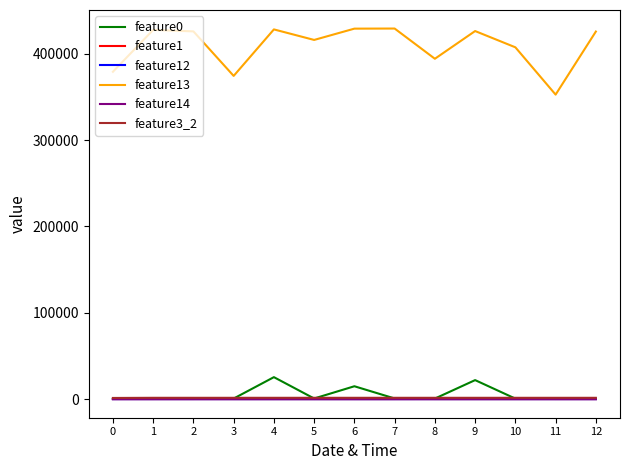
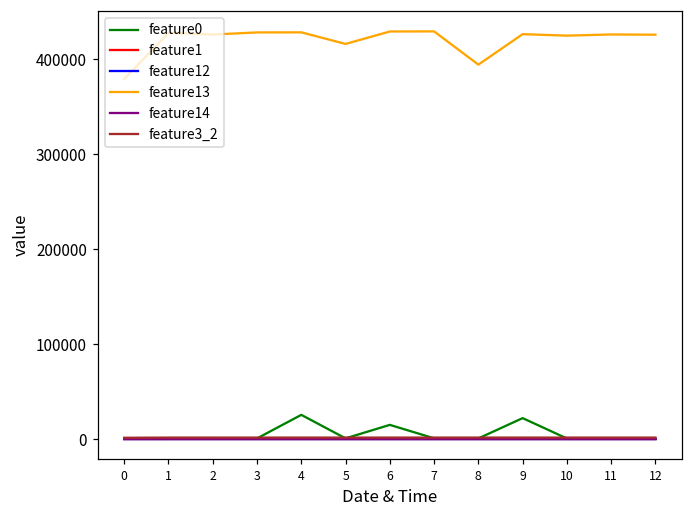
feature13, 3: 370000 -> 430000
feature13, 10: 410000 -> 420000
feature13, 11: 350000 -> 430000
